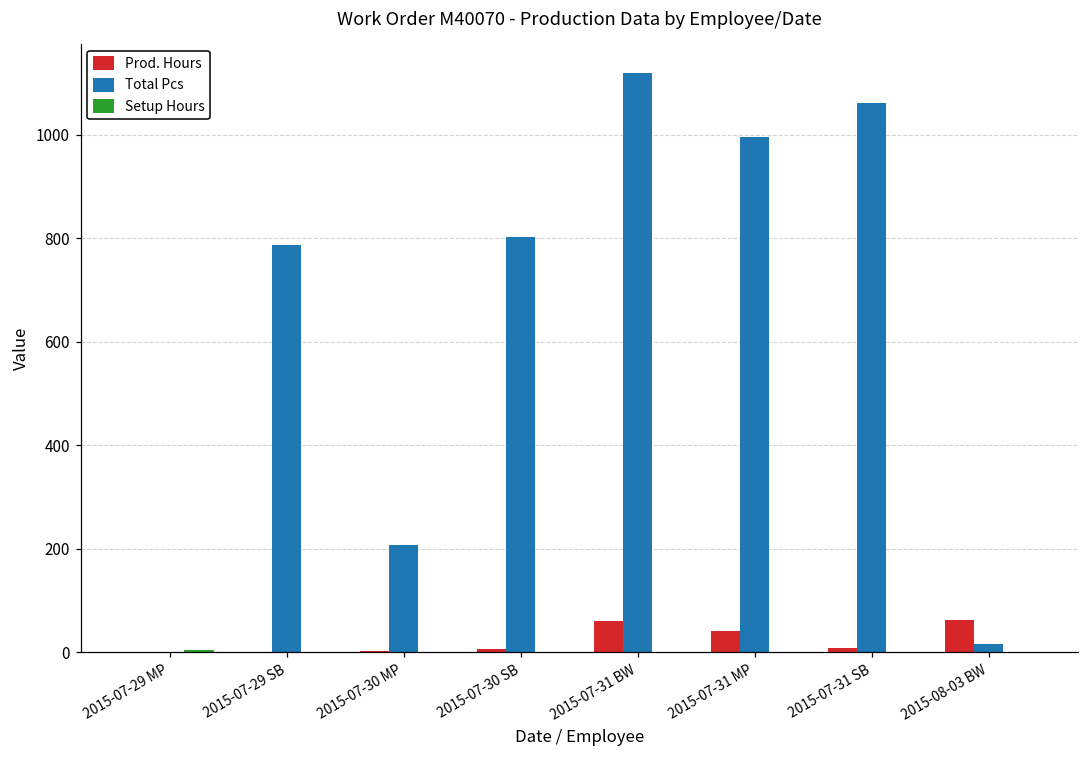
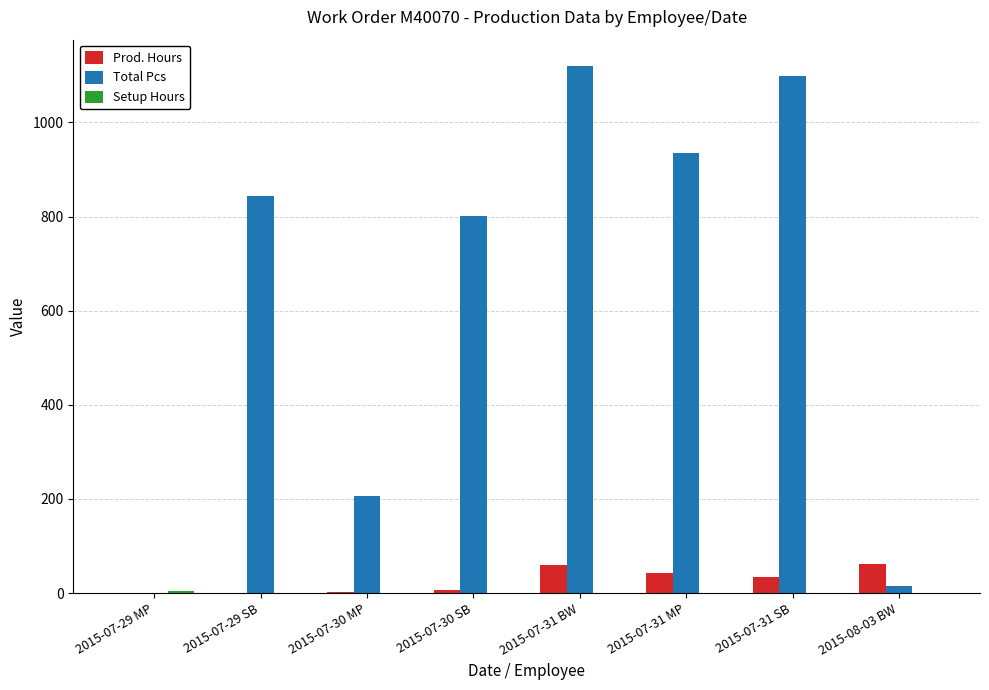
Total Pcs, 2015-07-29 SB: 790 -> 840
Total Pcs, 2015-07-31 MP: 1000 -> 940
Prod. Hours, 2015-07-31 SB: 10 -> 30
Total Pcs, 2015-07-31 SB: 1060 -> 1100
